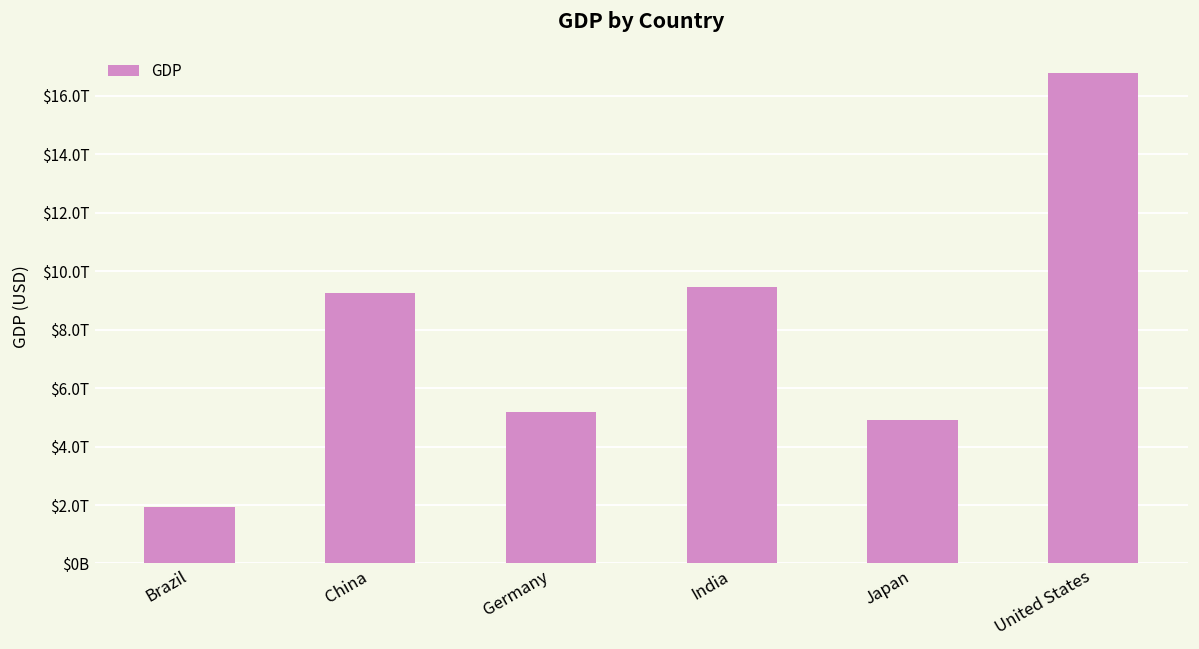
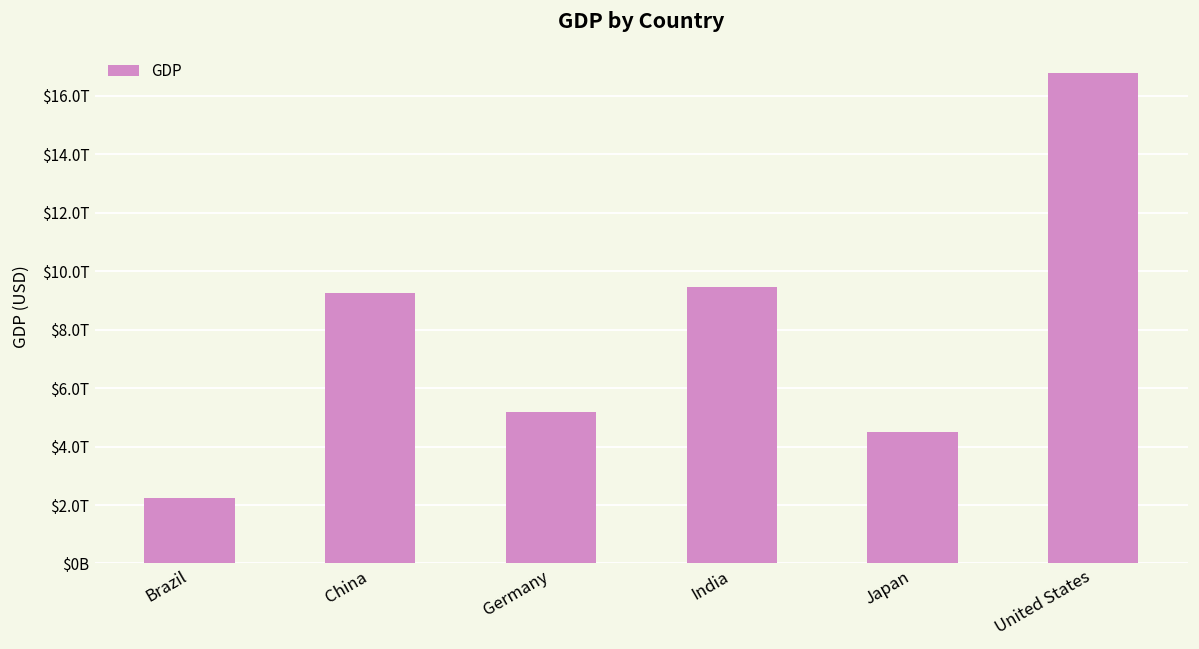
Brazil: $1.9T -> $2.2T
Japan: $4.9T -> $4.5T
